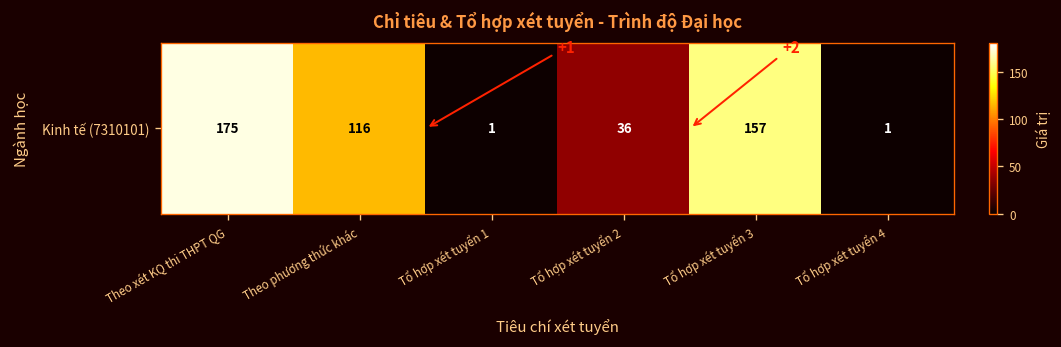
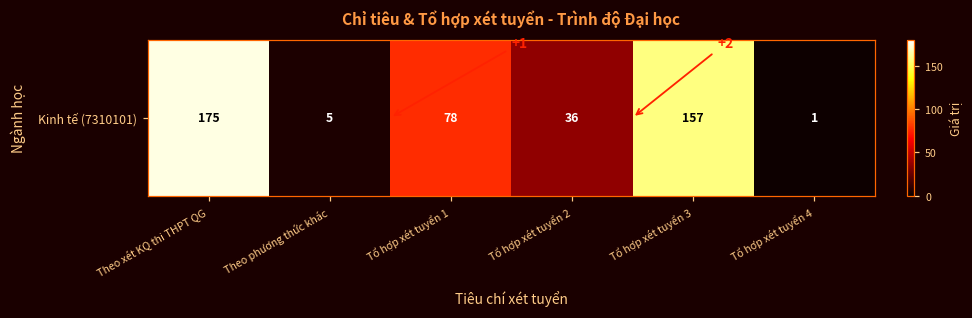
Kinh tế (7310101), Theo phương thức khác: 116 -> 5
Kinh tế (7310101), Tổ hợp xét tuyển 1: 1 -> 78
